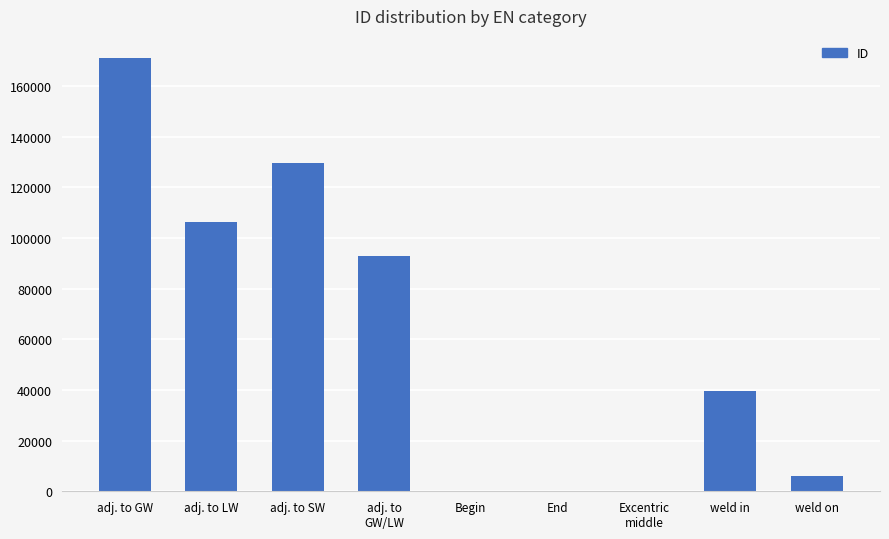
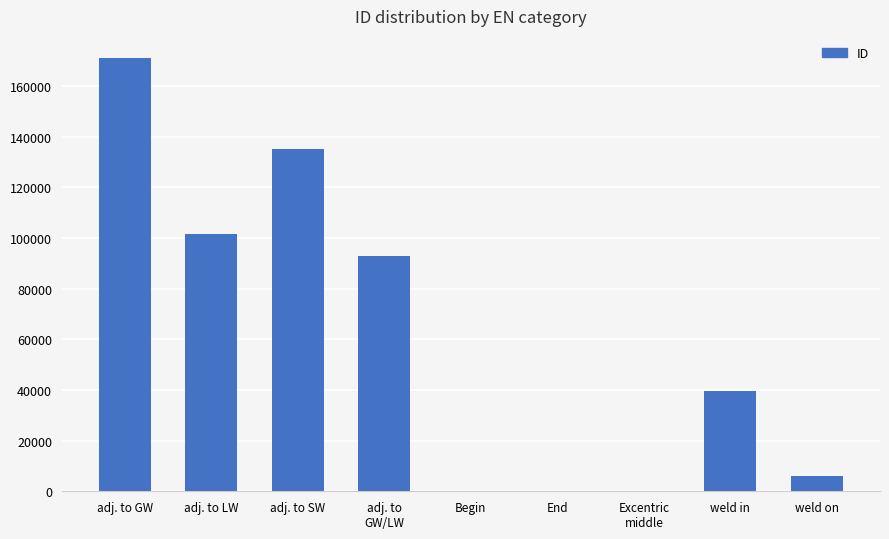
adj. to LW: 106000 -> 102000
adj. to SW: 130000 -> 135000
